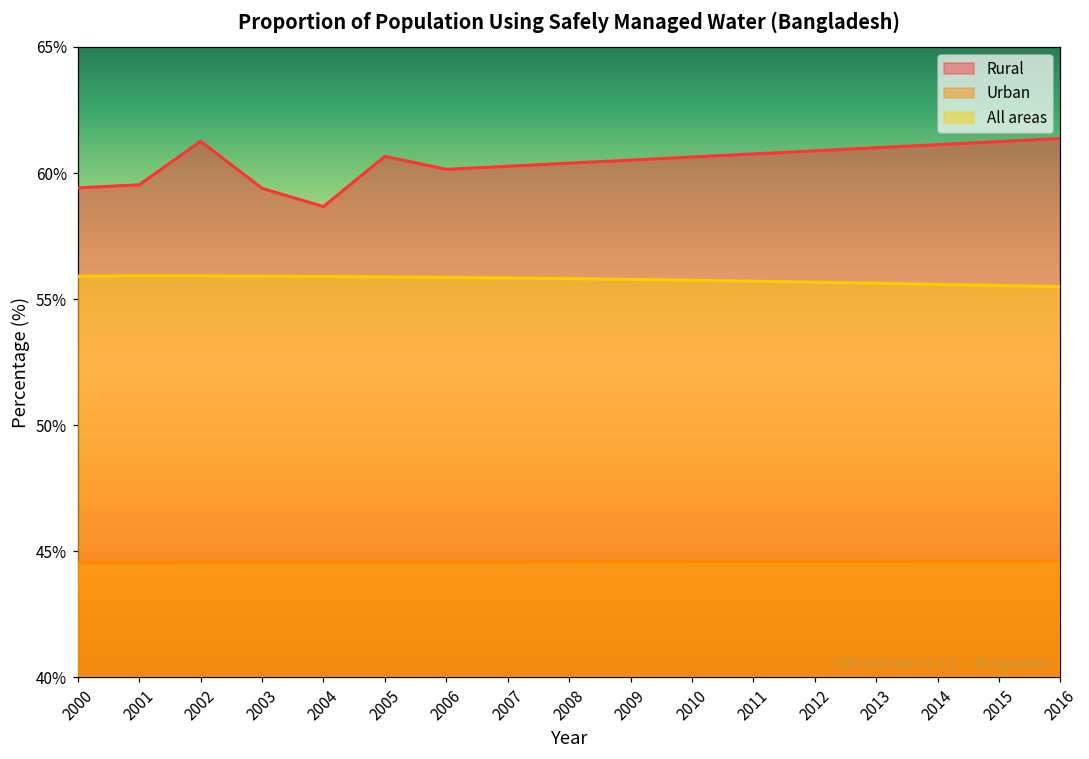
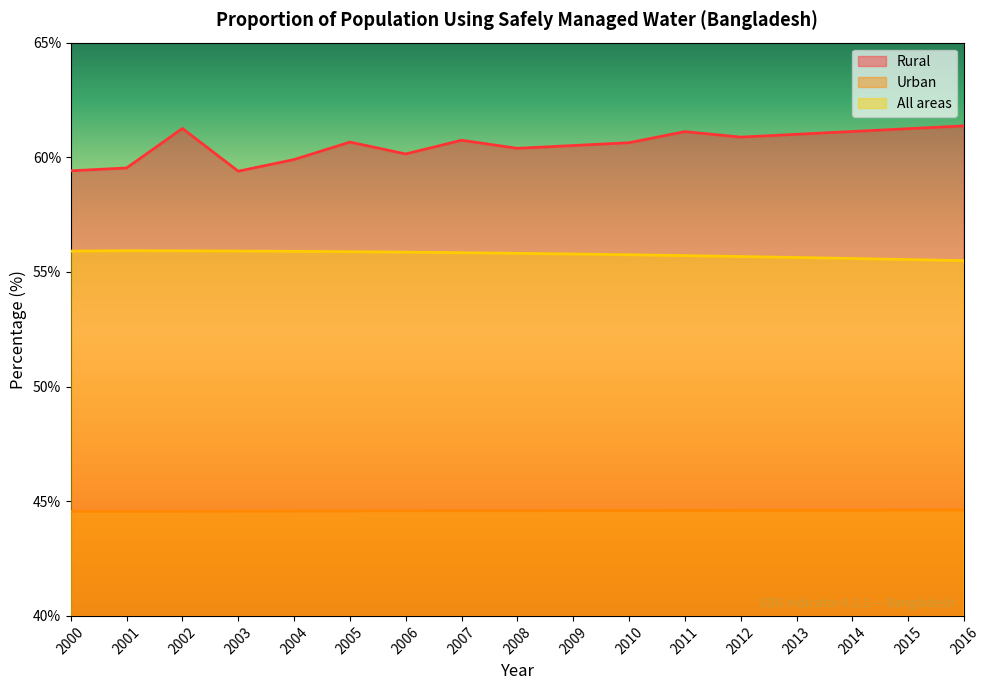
Rural, 2004: 58.7% -> 59.9%
Rural, 2007: 60.3% -> 60.7%
Rural, 2011: 60.8% -> 61.1%
